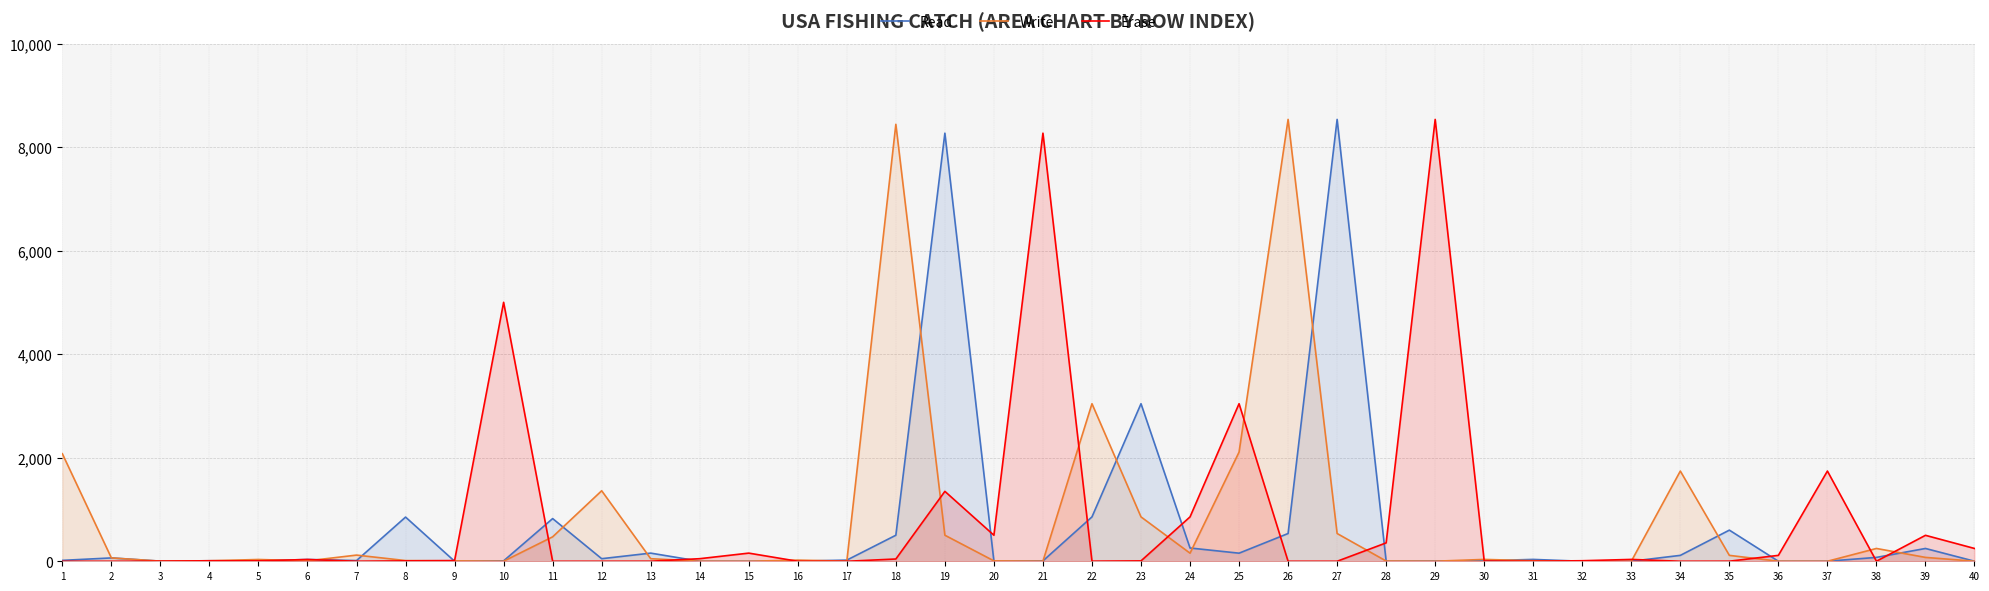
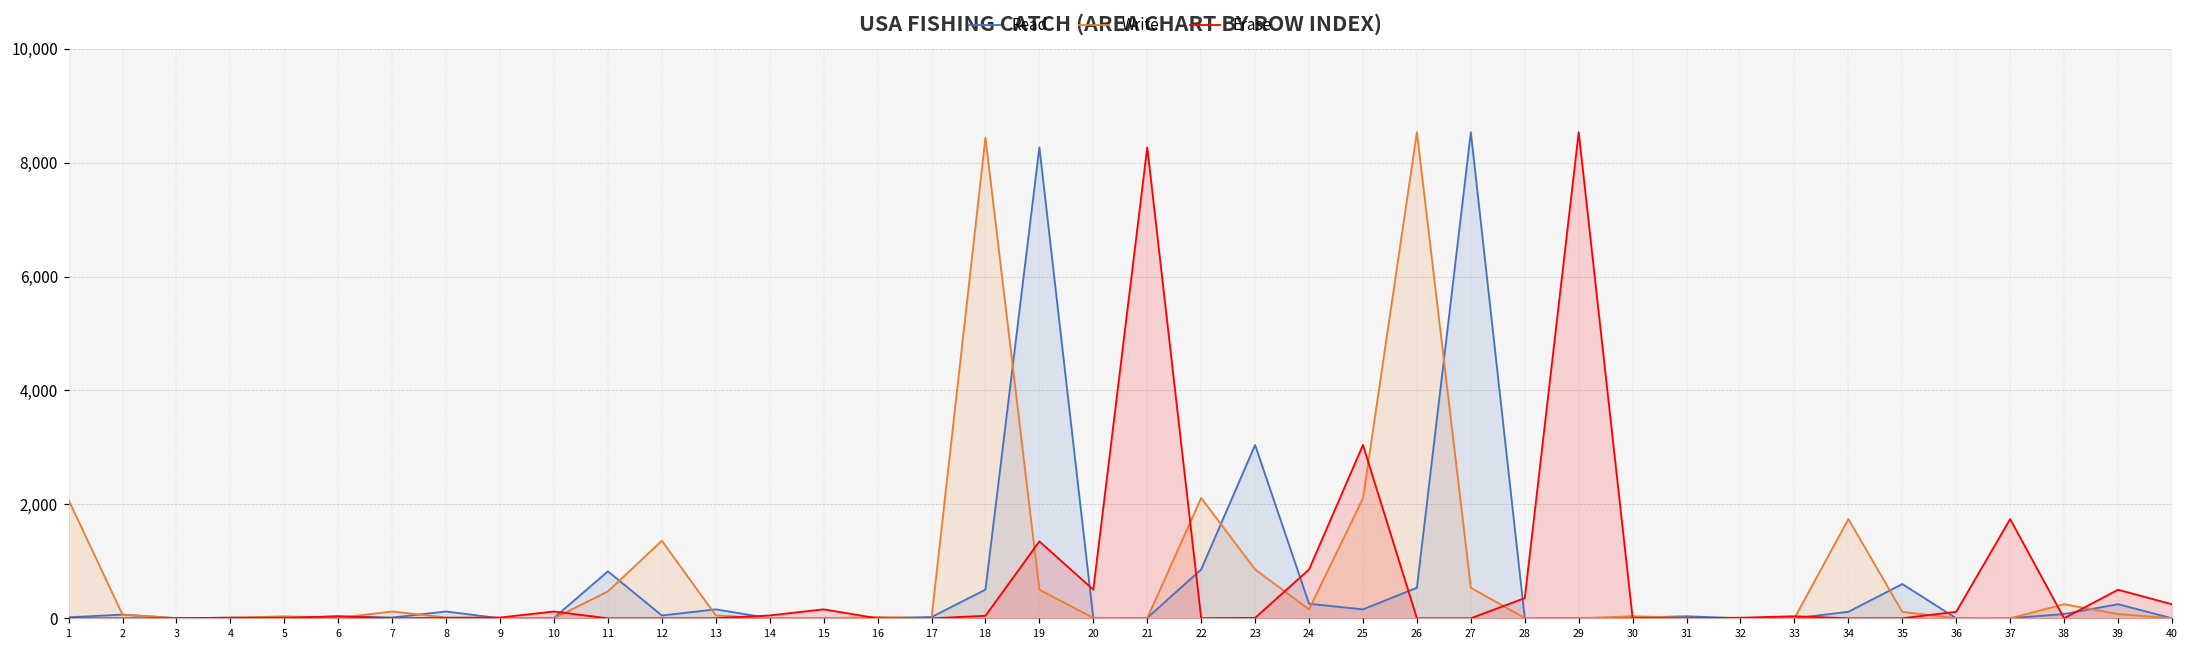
Read, 8: 900 -> 100
Erase, 10: 5,000 -> 100
Write, 22: 3,000 -> 2,100
